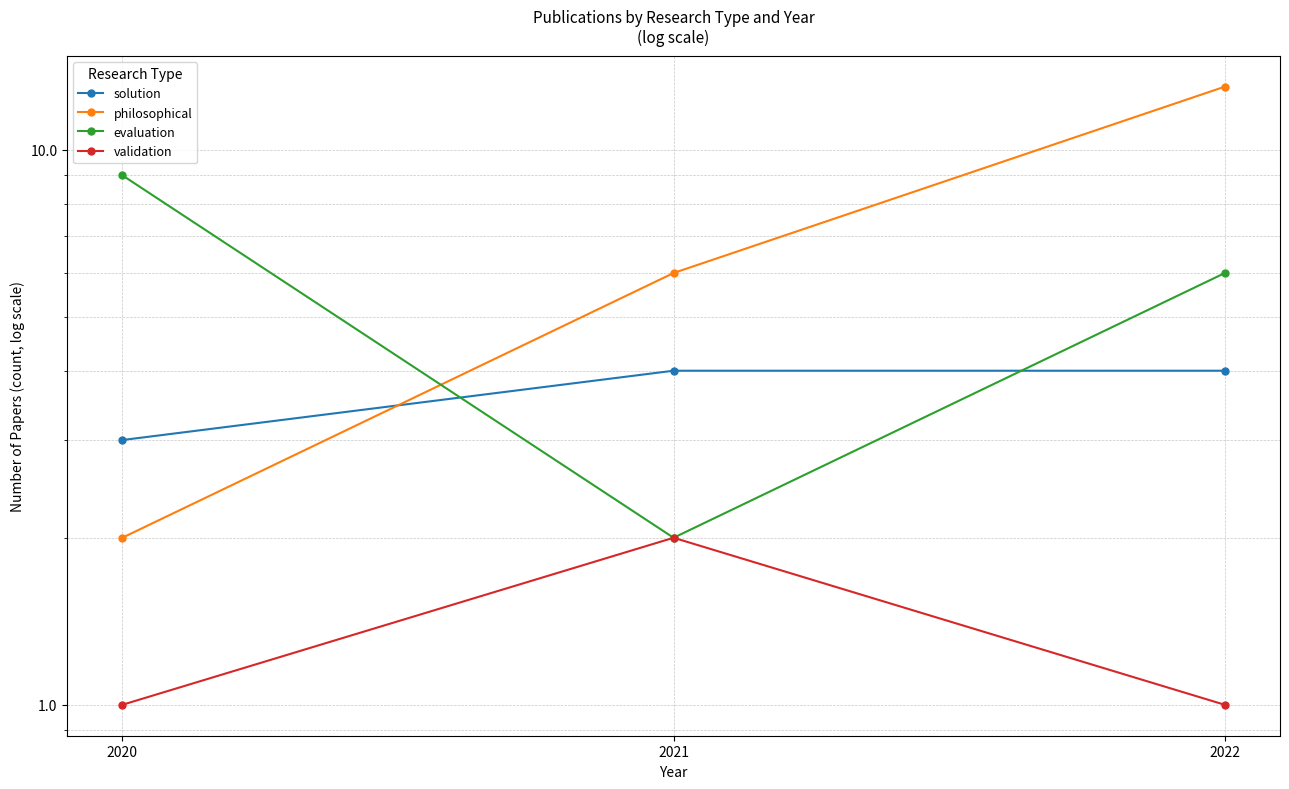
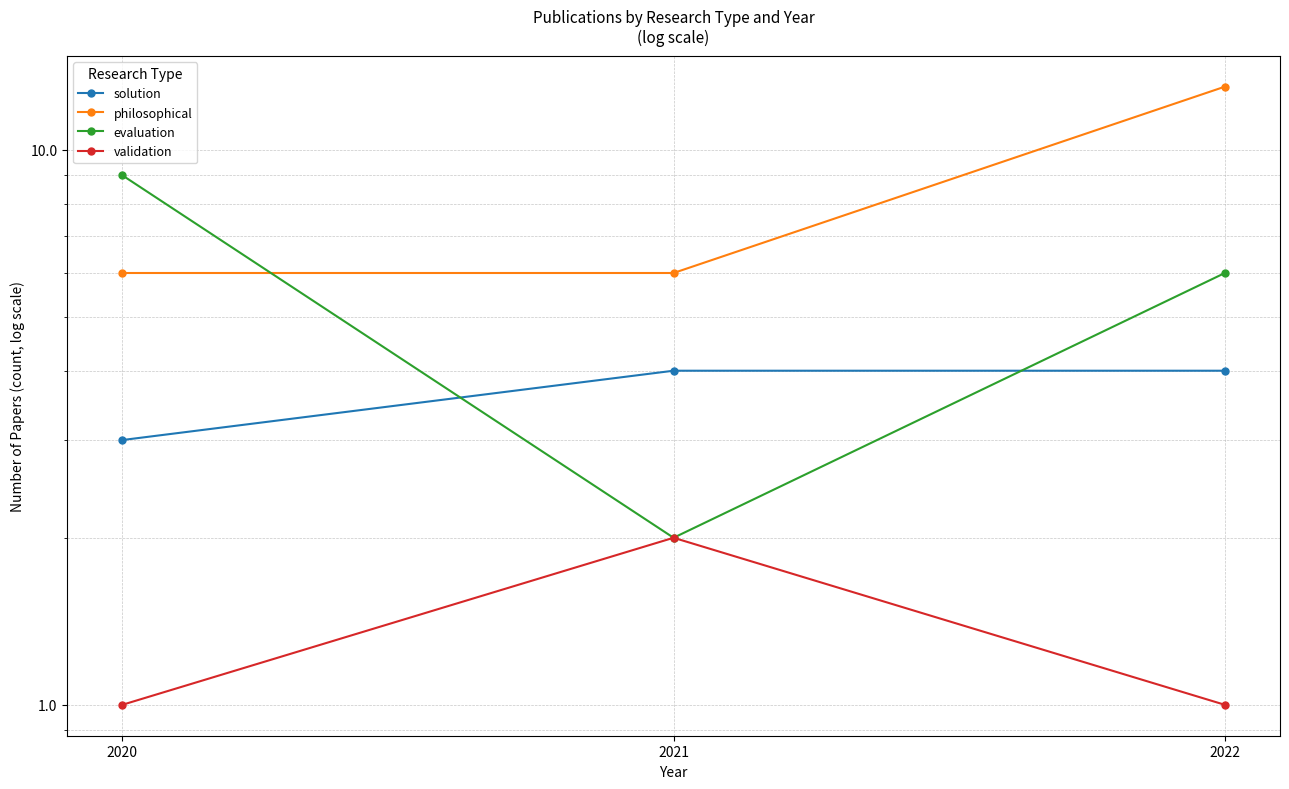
philosophical, 2020: 2 -> 6
